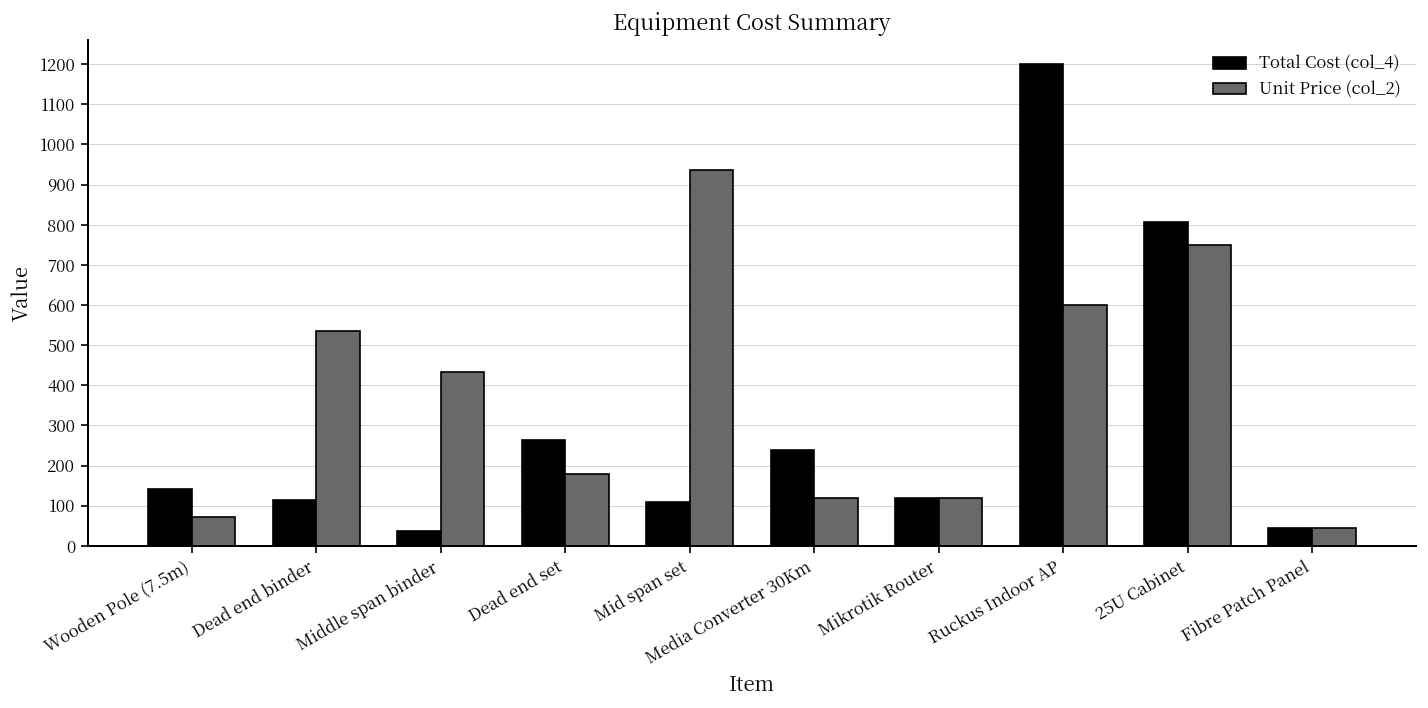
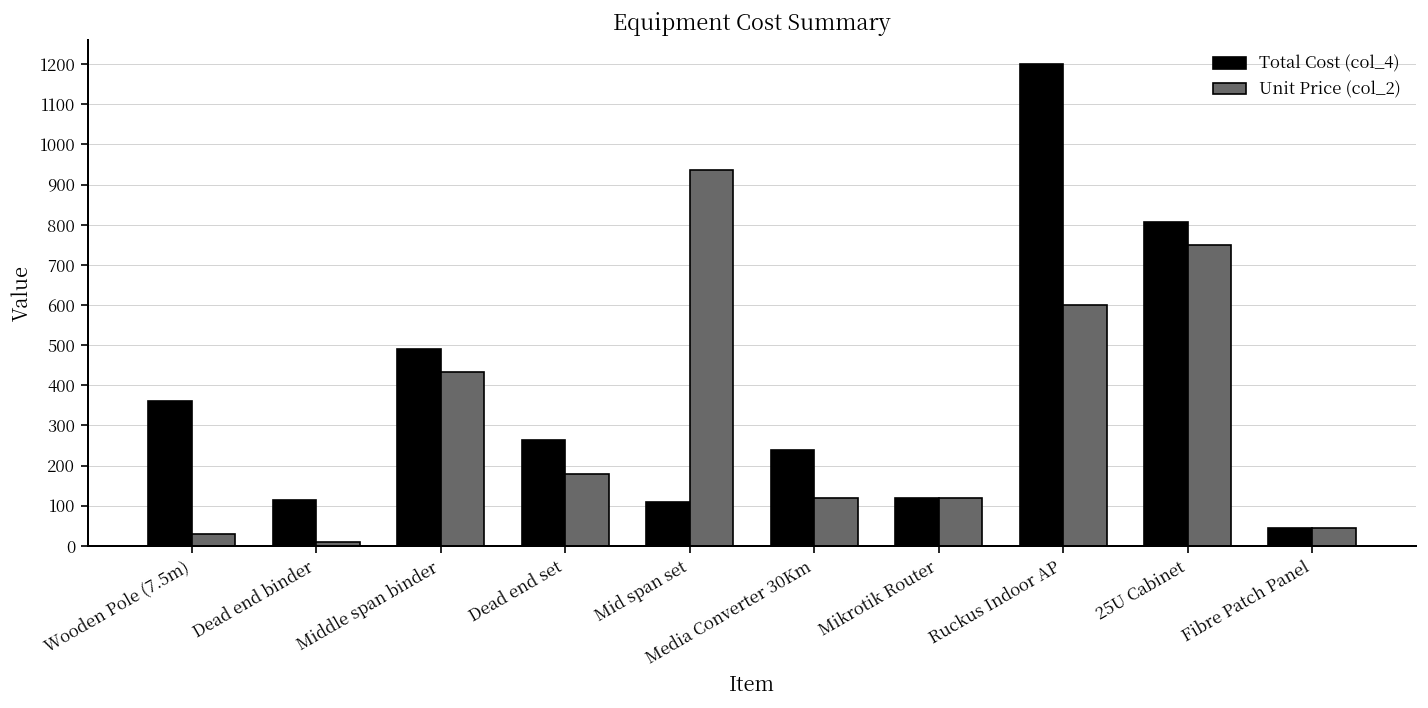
Total Cost (col_4), Wooden Pole (7.5m): 140 -> 360
Unit Price (col_2), Wooden Pole (7.5m): 70 -> 30
Unit Price (col_2), Dead end binder: 540 -> 10
Total Cost (col_4), Middle span binder: 40 -> 490
